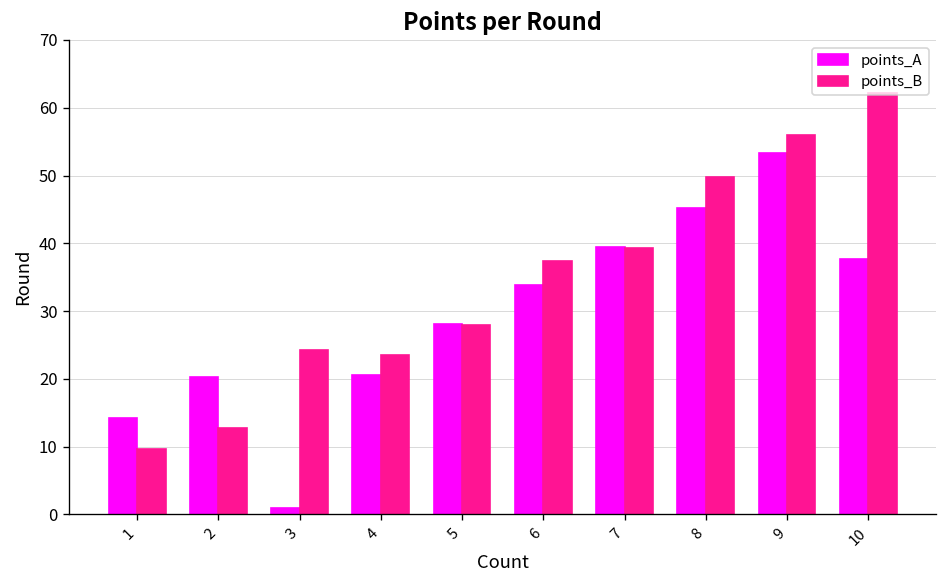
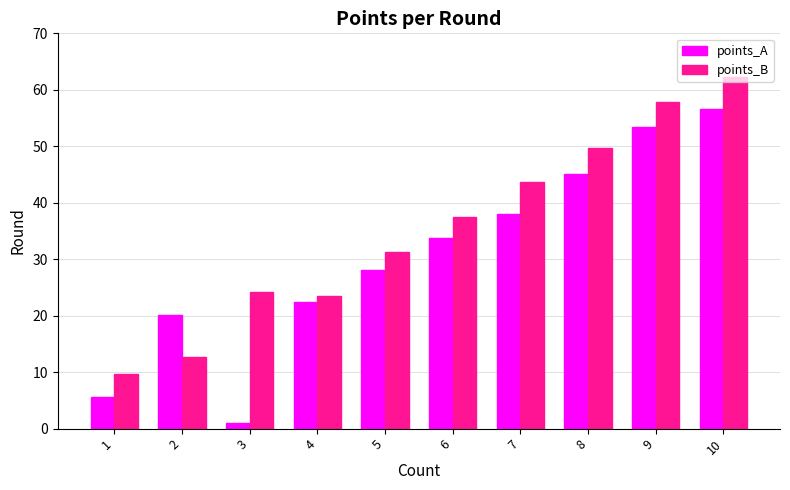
points_A, 1: 14 -> 6
points_A, 4: 21 -> 22
points_B, 5: 28 -> 31
points_A, 7: 39 -> 38
points_B, 7: 39 -> 44
points_B, 9: 56 -> 58
points_A, 10: 38 -> 57
